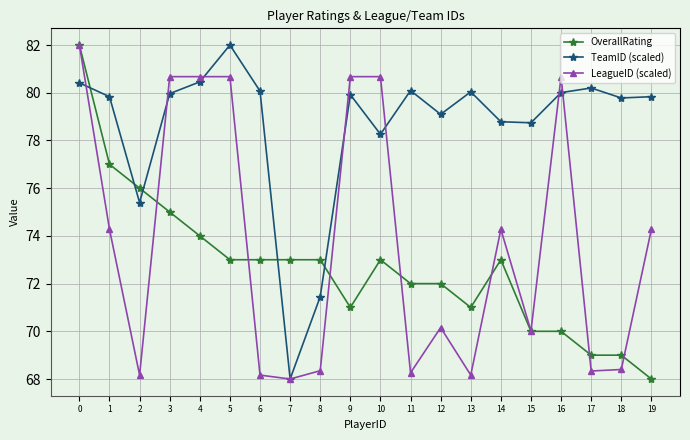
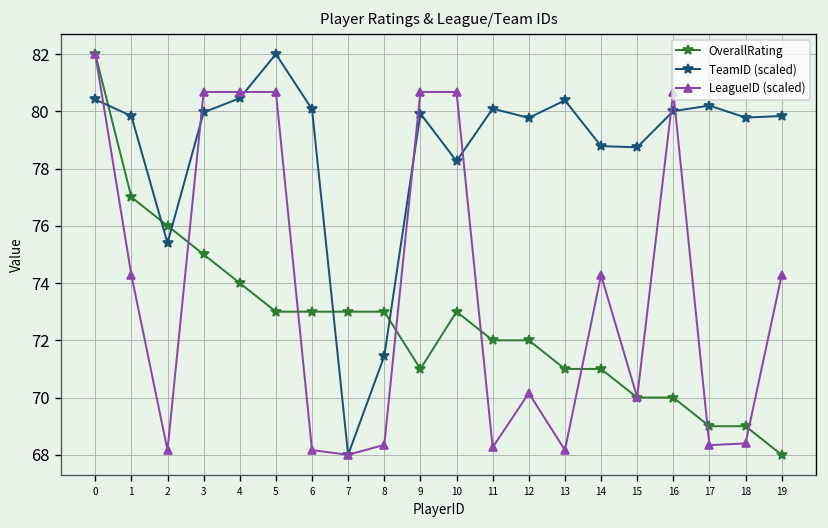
TeamID (scaled), 12: 79.1 -> 79.8
TeamID (scaled), 13: 80.0 -> 80.4
OverallRating, 14: 73 -> 71
